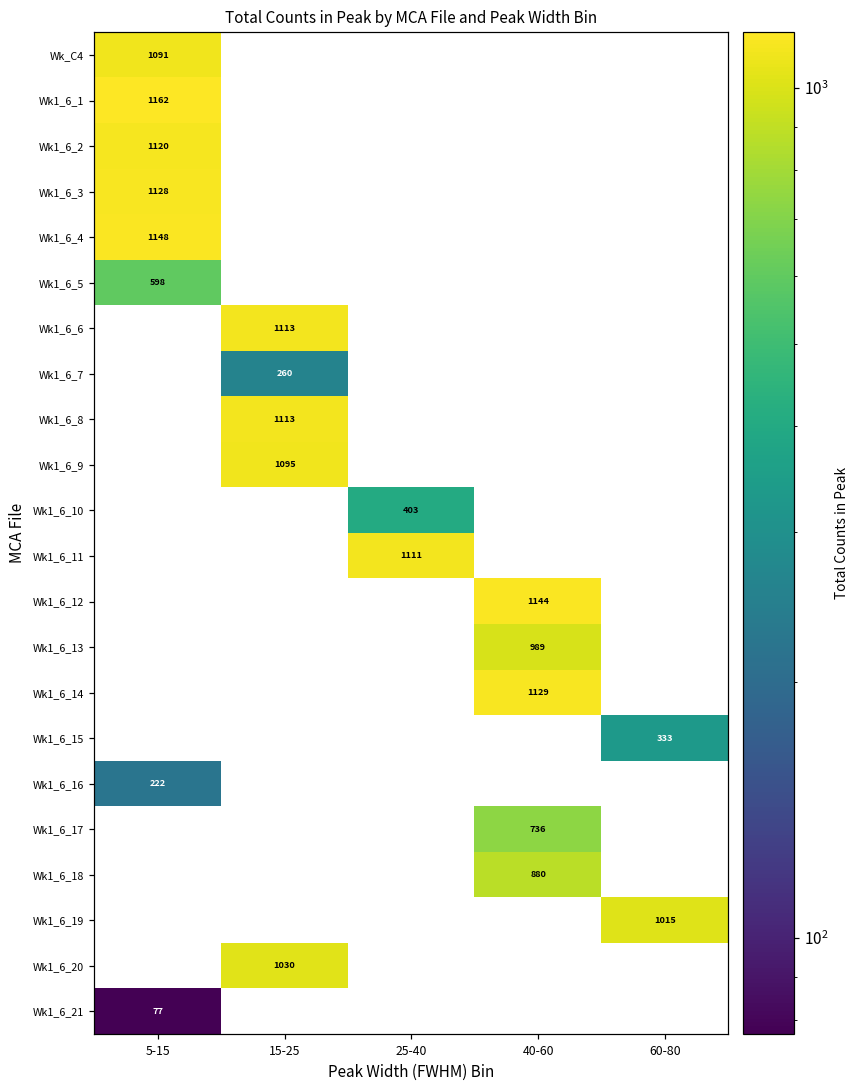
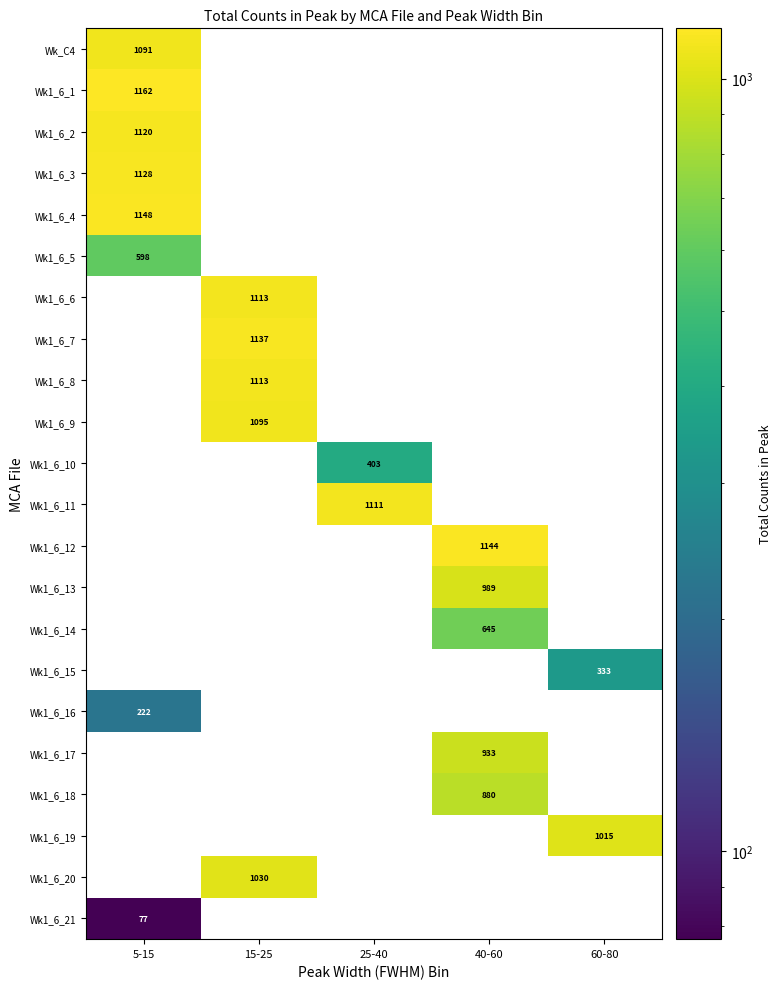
Wk1_6_7, 15-25: 260 -> 1137
Wk1_6_14, 40-60: 1129 -> 645
Wk1_6_17, 40-60: 736 -> 933
